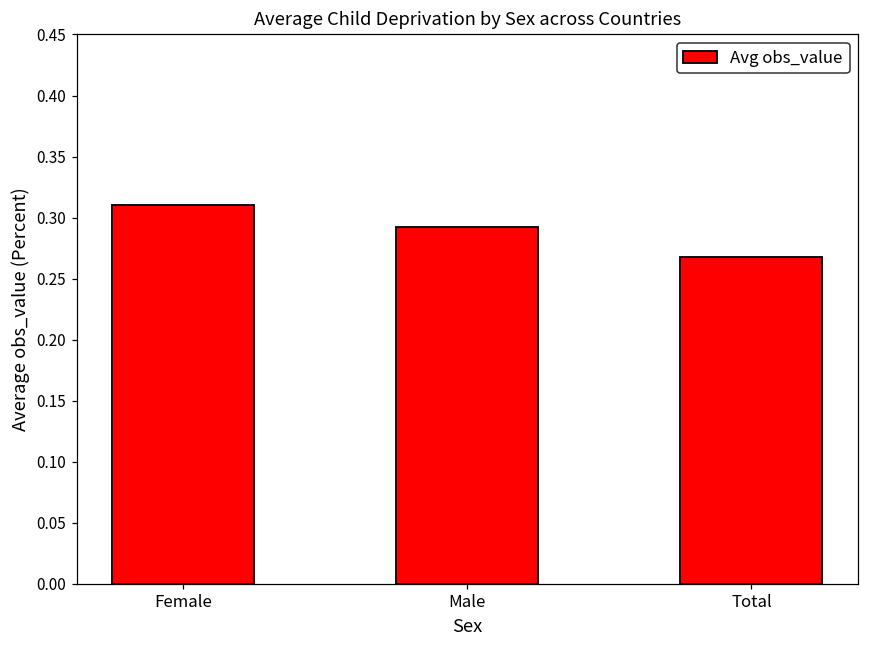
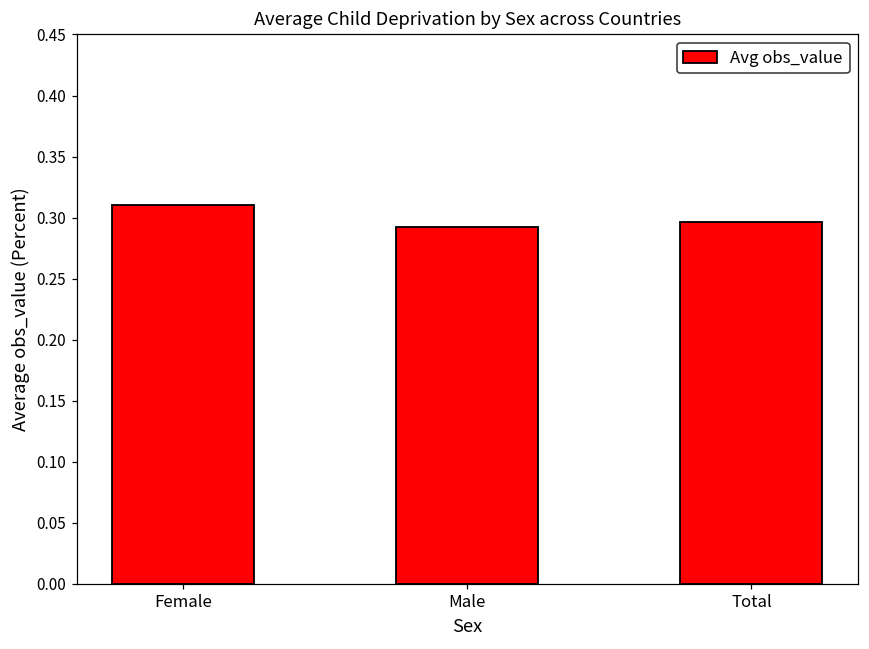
Total: 0.268 -> 0.296
